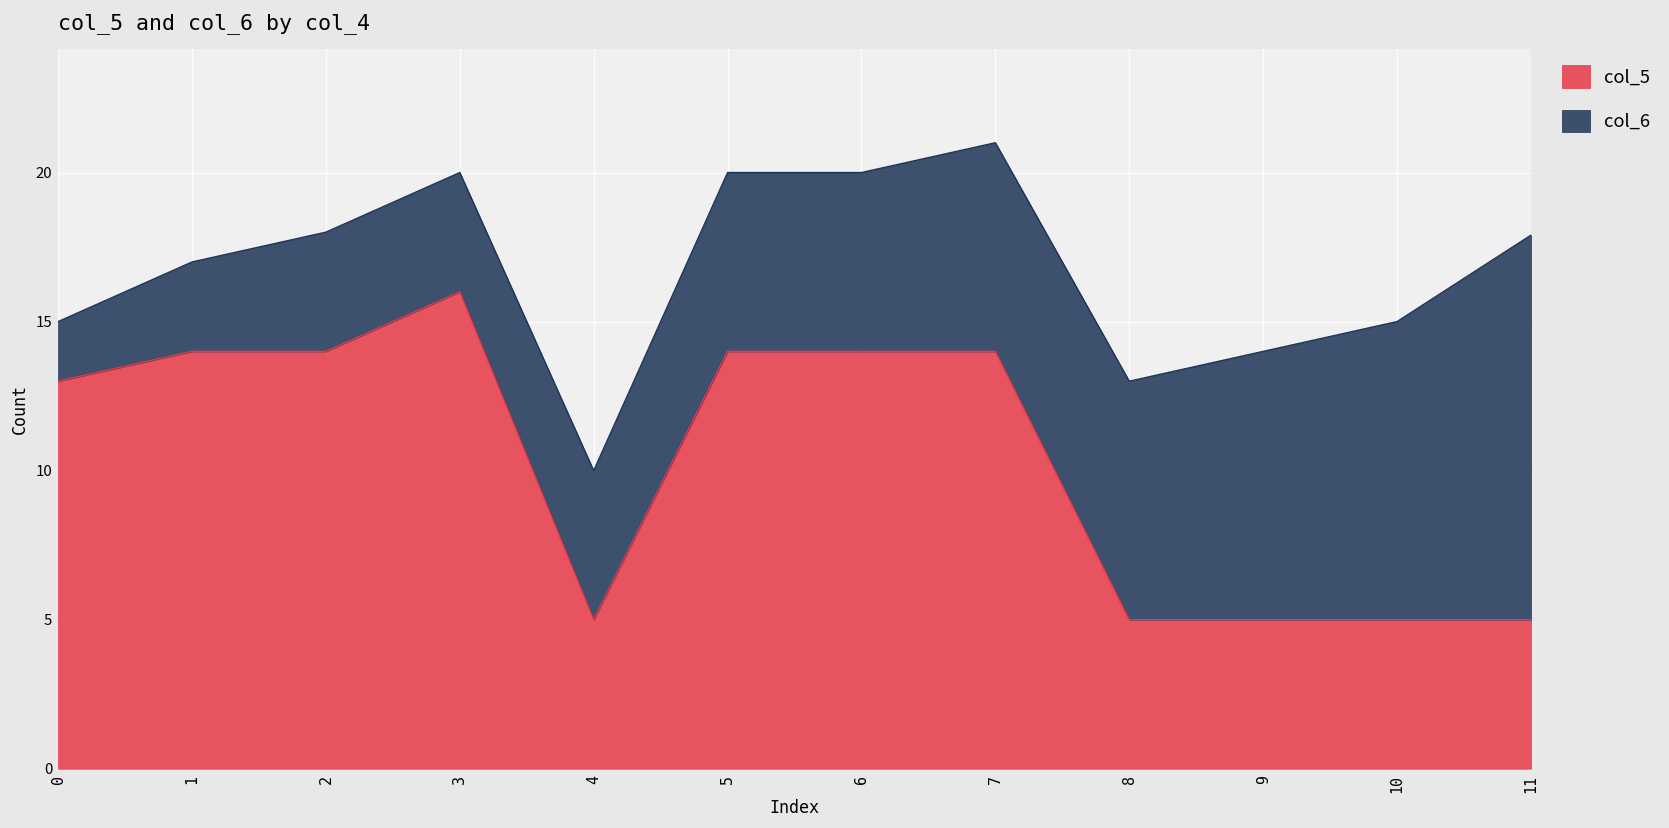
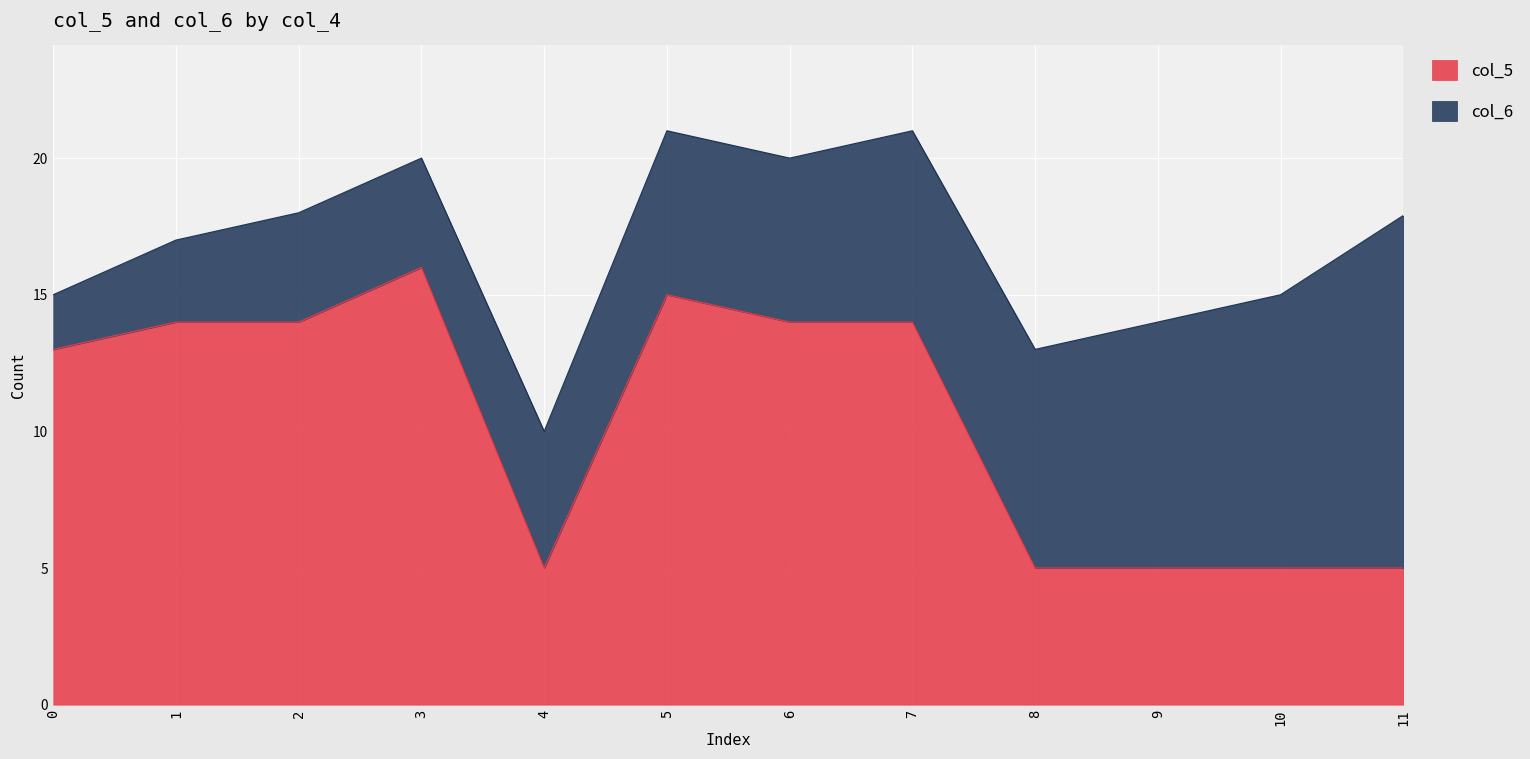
col_5, 5: 14 -> 15
